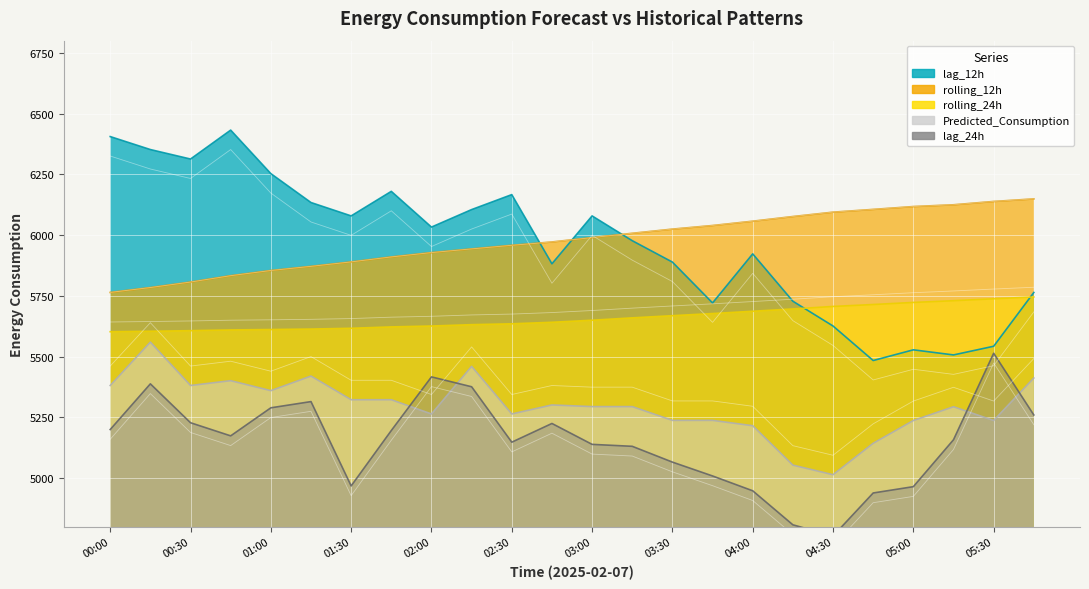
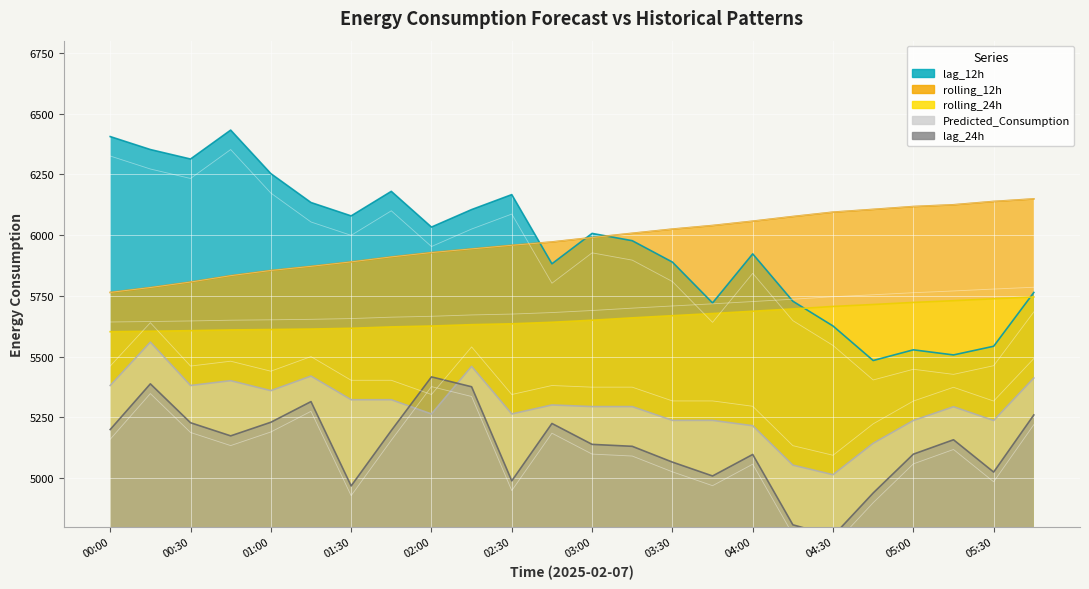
lag_24h, 01:00: 5290 -> 5230
lag_24h, 02:30: 5150 -> 4990
lag_12h, 03:00: 6080 -> 6010
lag_24h, 04:00: 4950 -> 5100
lag_24h, 05:00: 4970 -> 5100
lag_24h, 05:30: 5510 -> 5030
